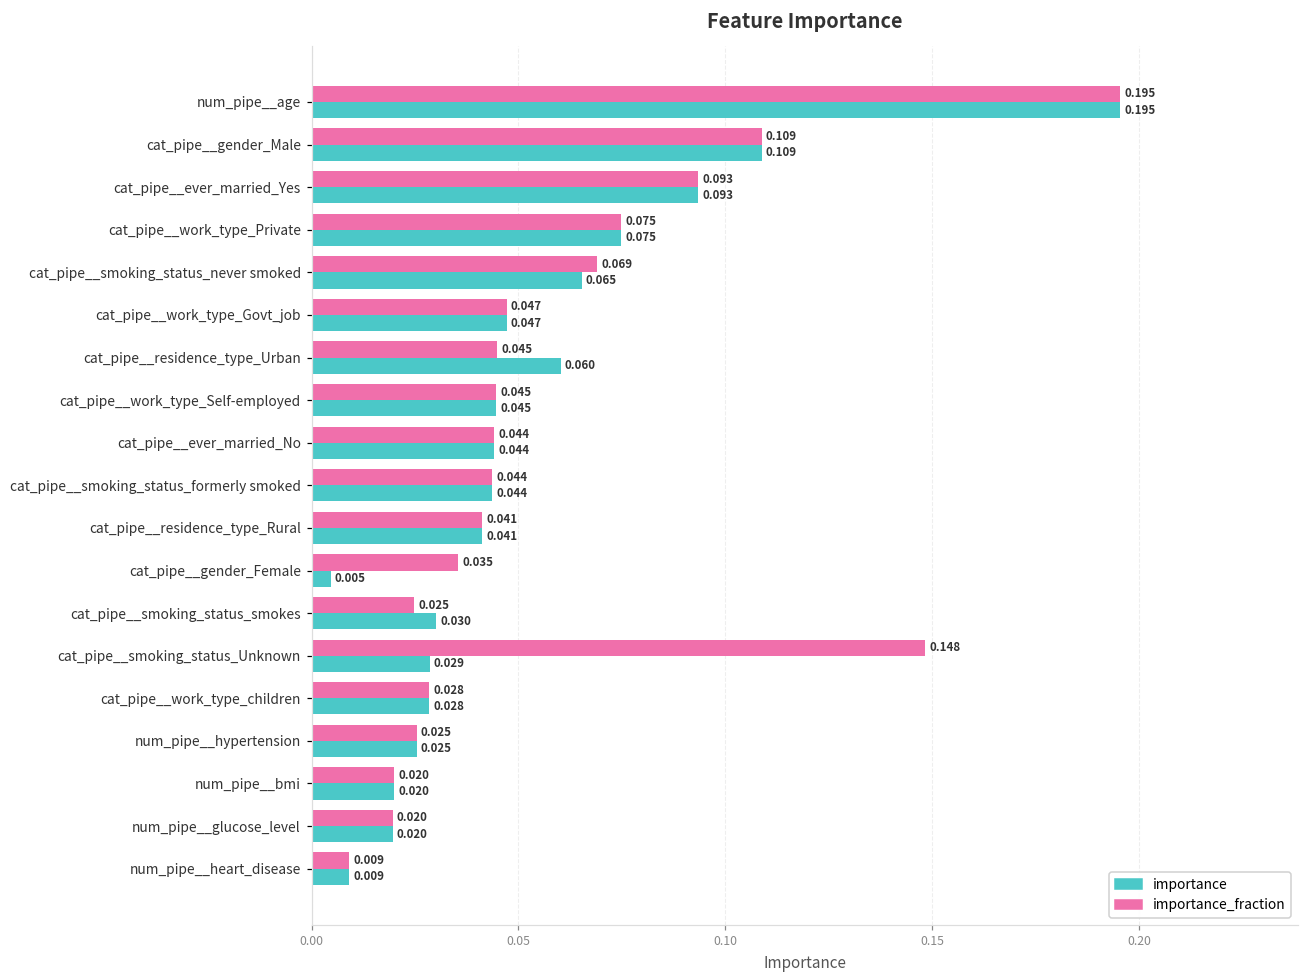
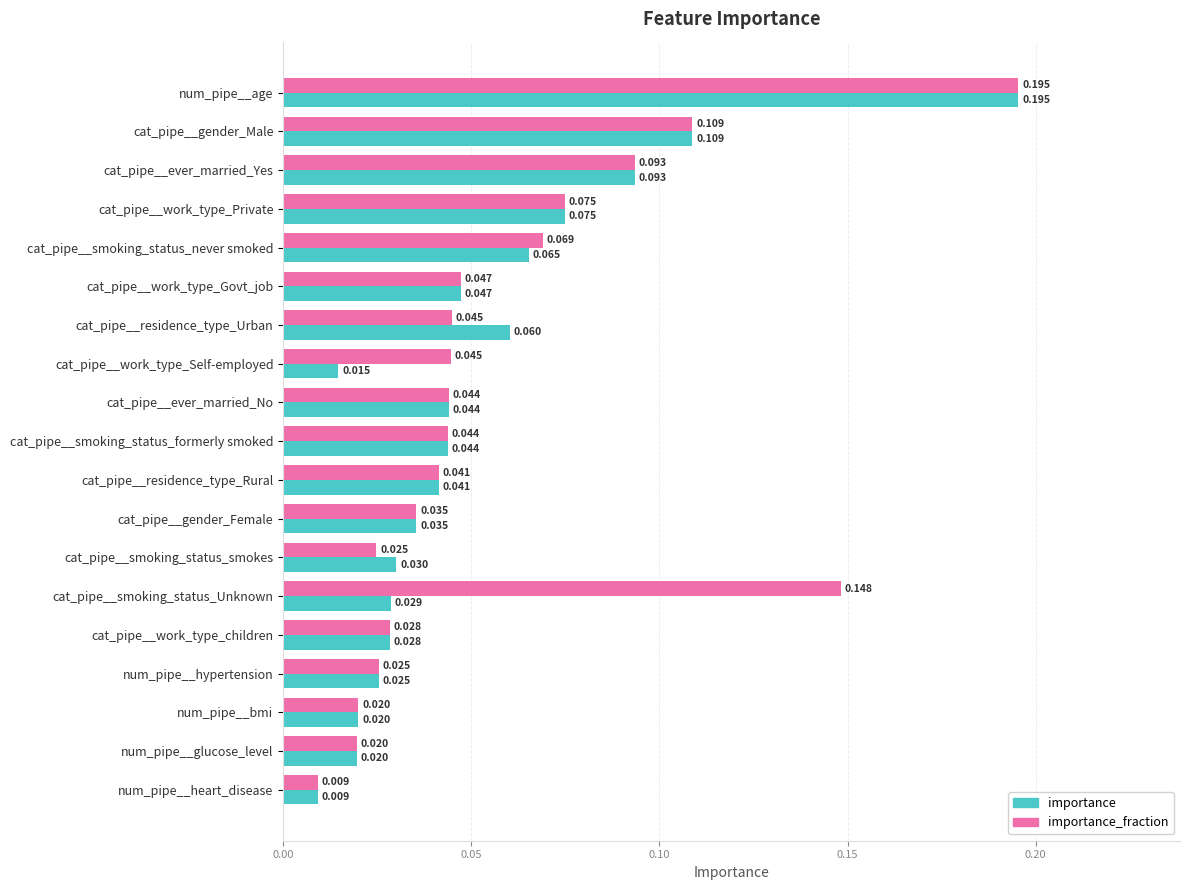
importance, cat_pipe__work_type_Self-employed: 0.045 -> 0.015
importance, cat_pipe__gender_Female: 0.005 -> 0.035
